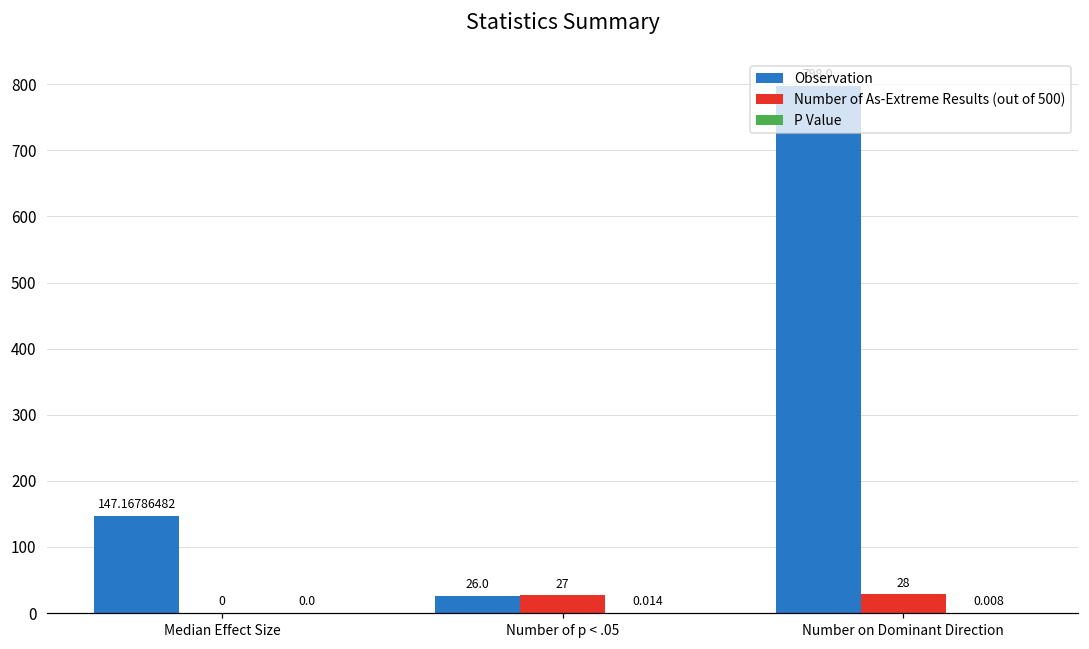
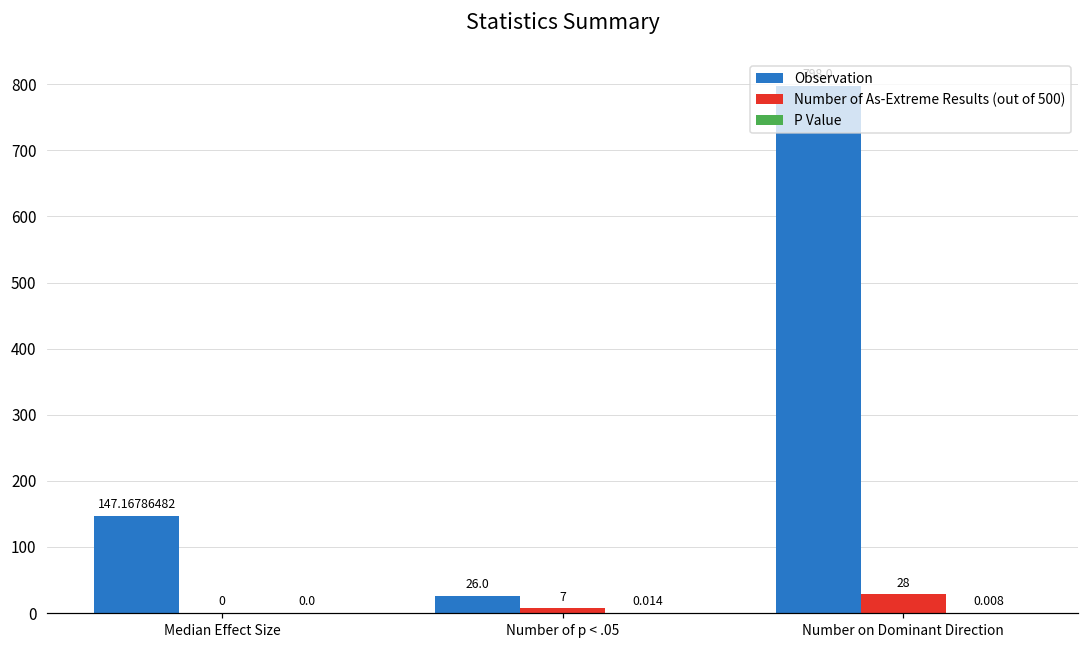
Number of As-Extreme Results (out of 500), Number of p < .05: 27 -> 7
